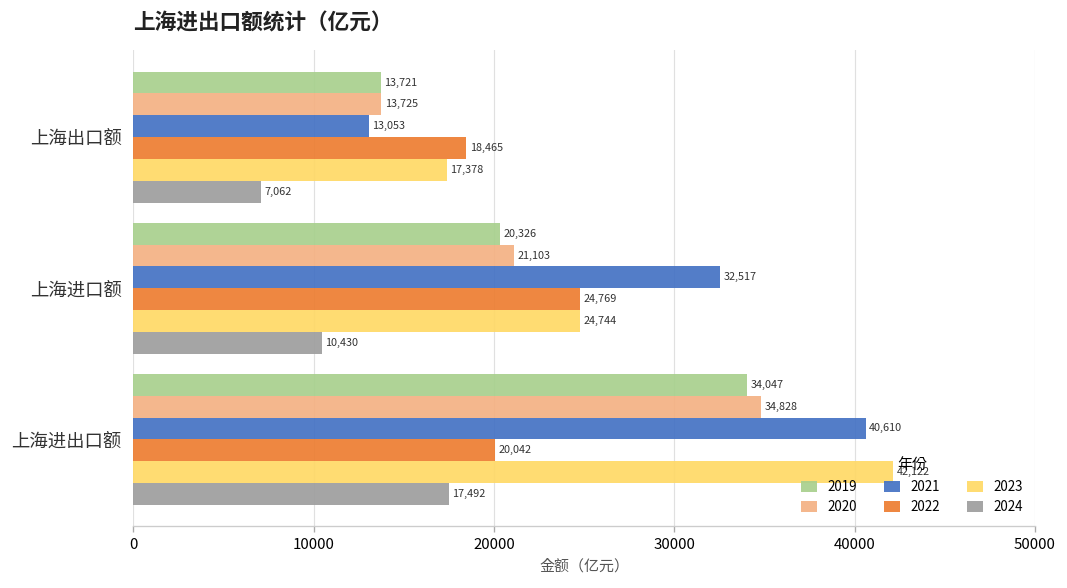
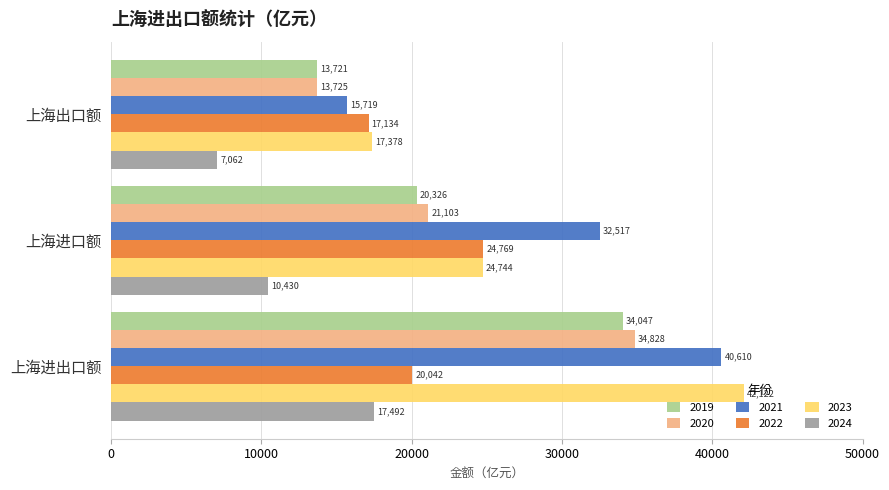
2021, 上海出口额: 13,053 -> 15,719
2022, 上海出口额: 18,465 -> 17,134
